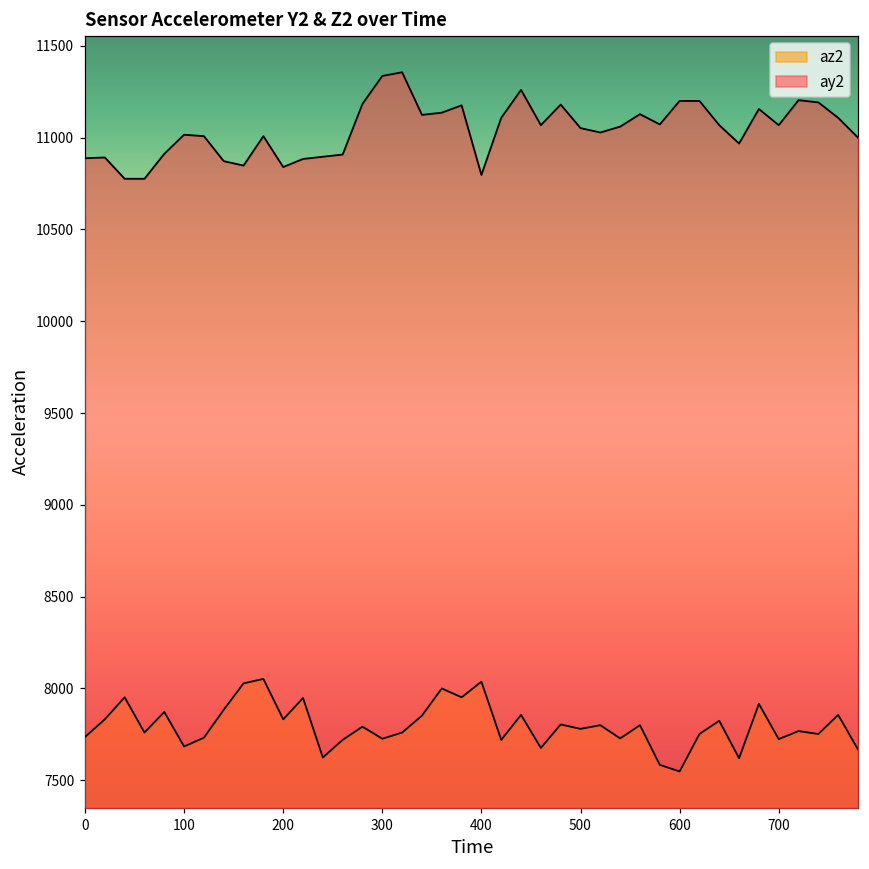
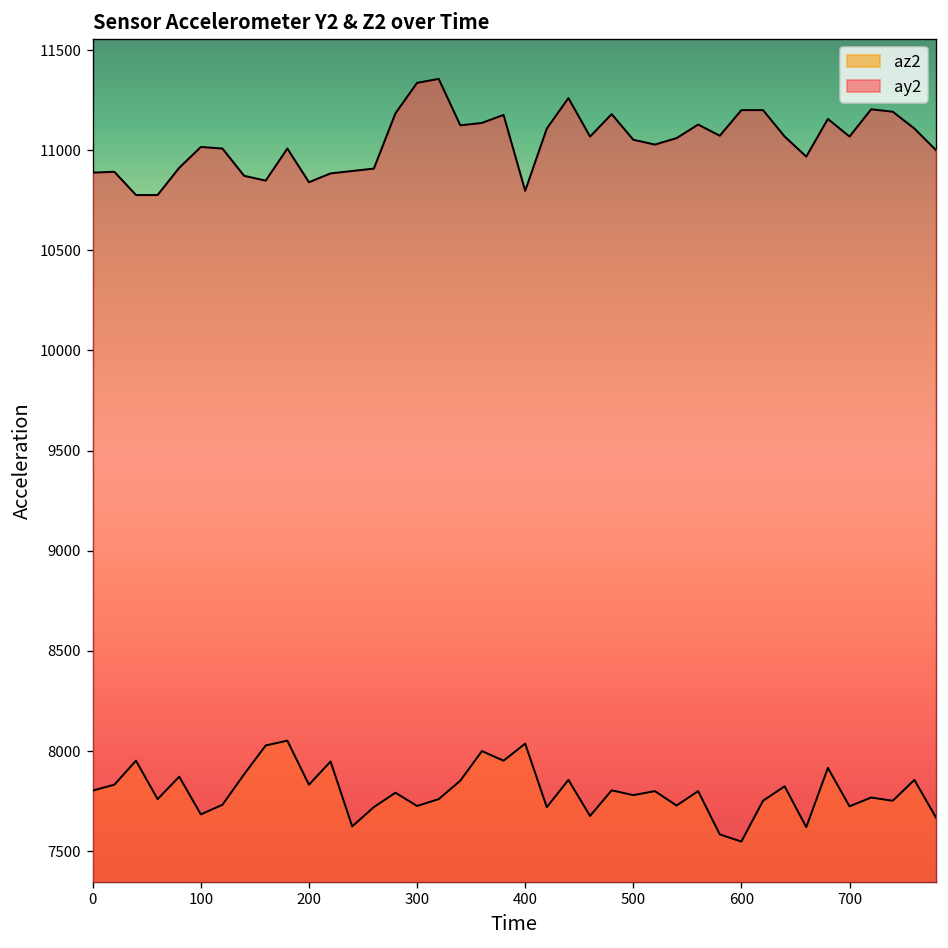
az2, 0: 7740 -> 7800
